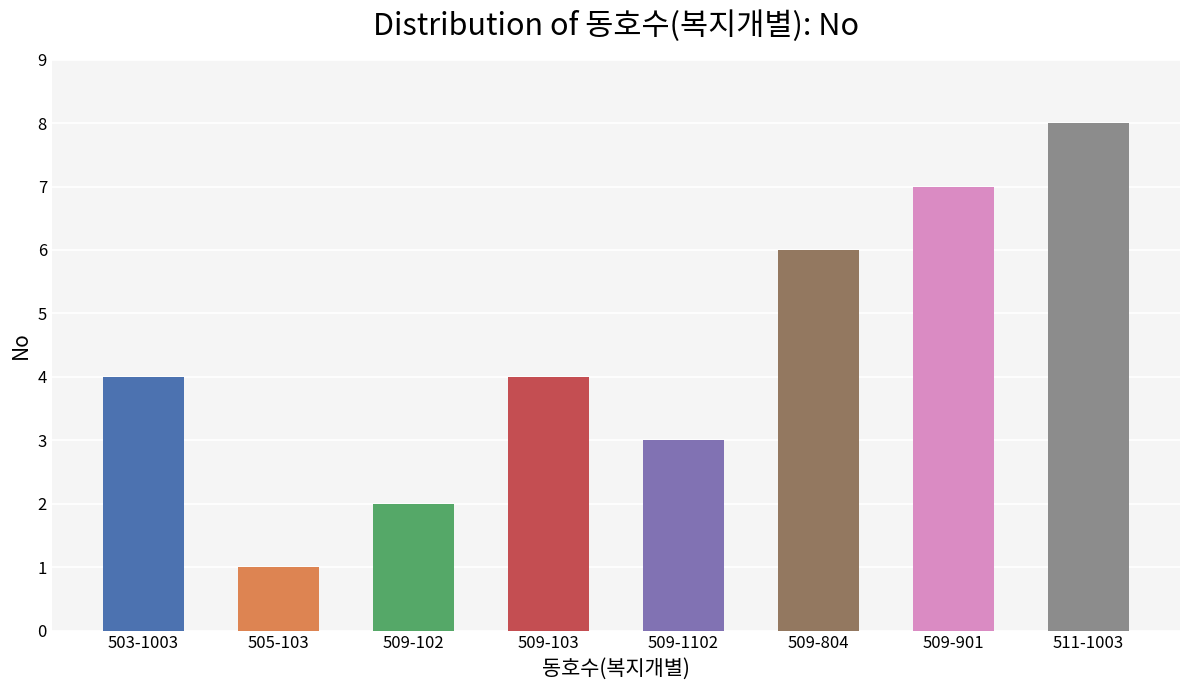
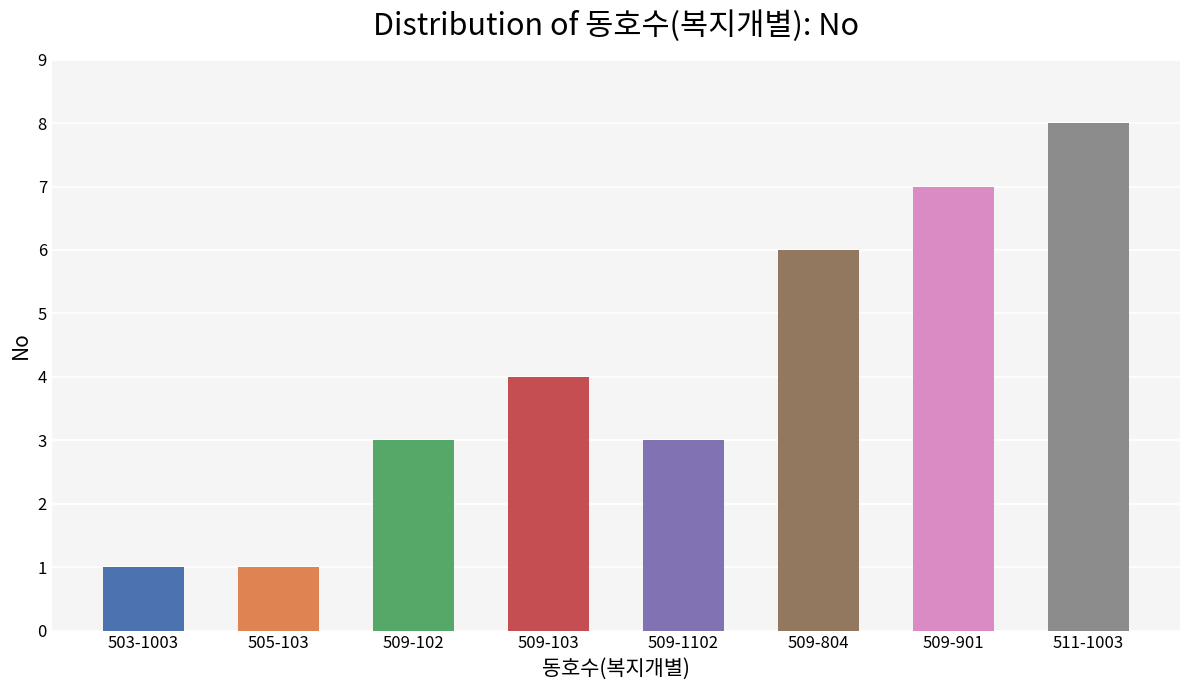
503-1003: 4 -> 1
509-102: 2 -> 3
